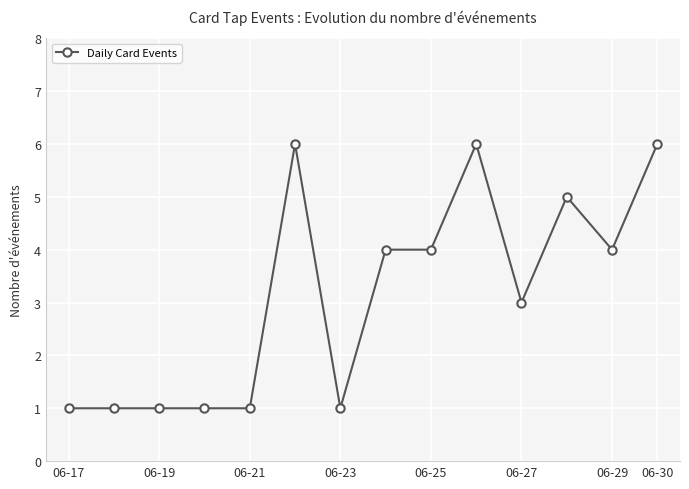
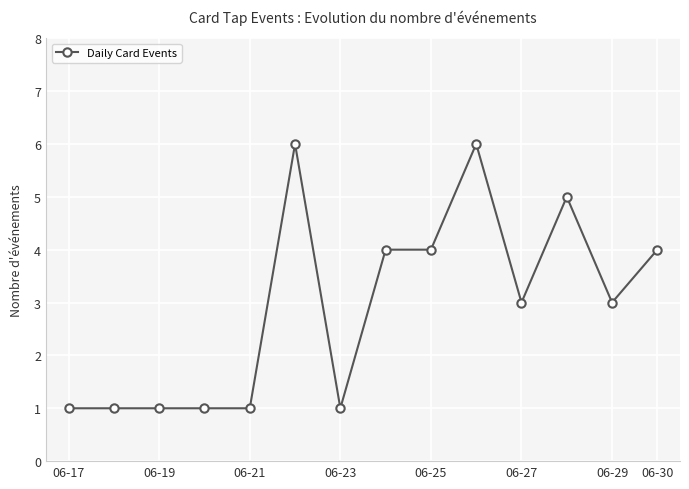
06-29: 4 -> 3
06-30: 6 -> 4
